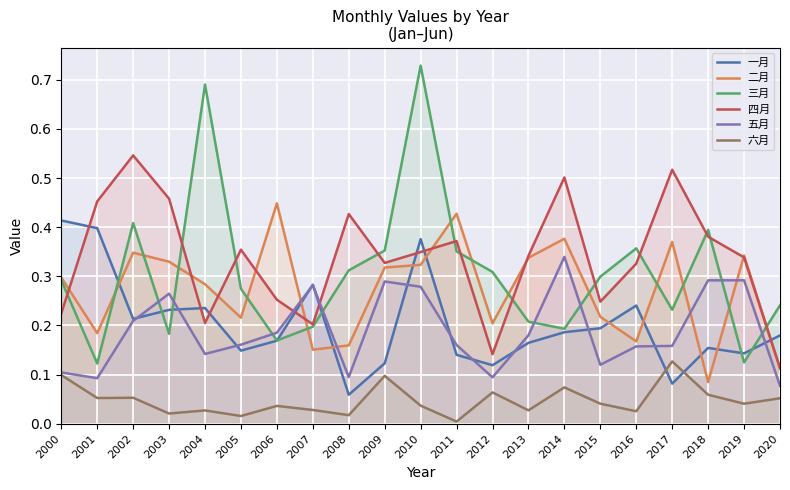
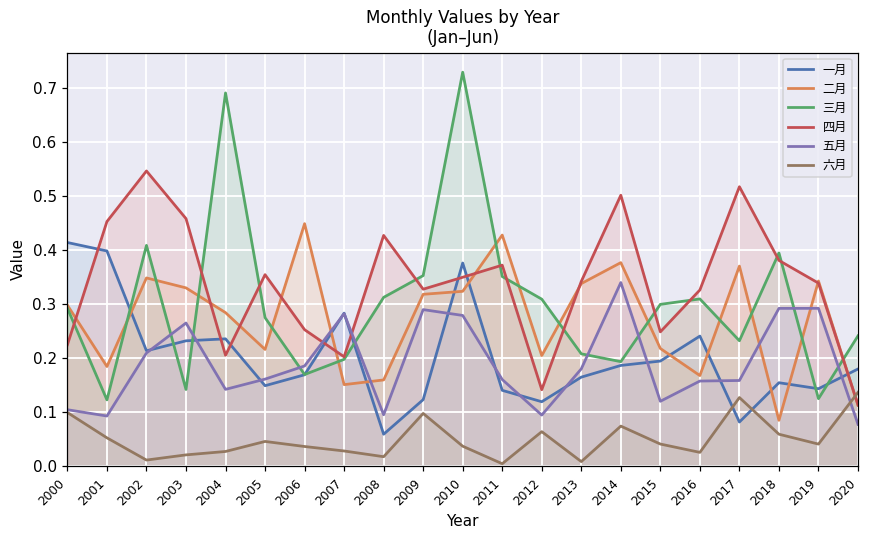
六月, 2002: 0.05 -> 0.01
三月, 2003: 0.18 -> 0.14
六月, 2005: 0.02 -> 0.05
六月, 2013: 0.03 -> 0.01
三月, 2016: 0.36 -> 0.31
六月, 2020: 0.05 -> 0.14
